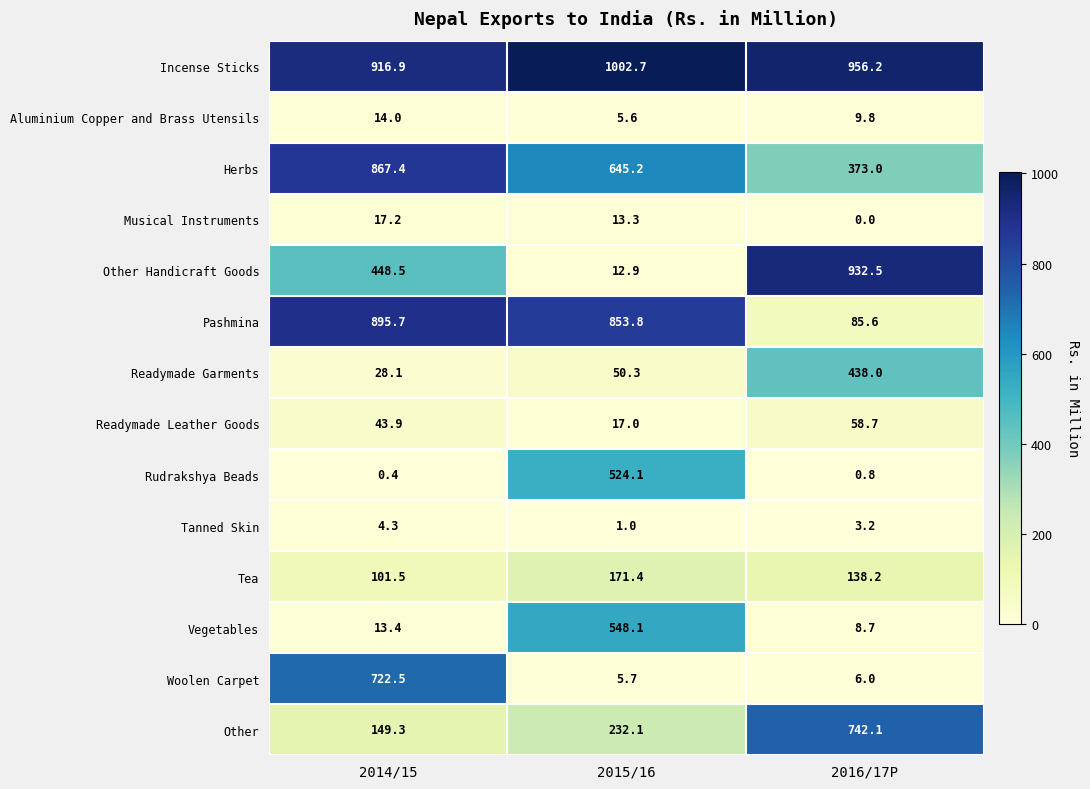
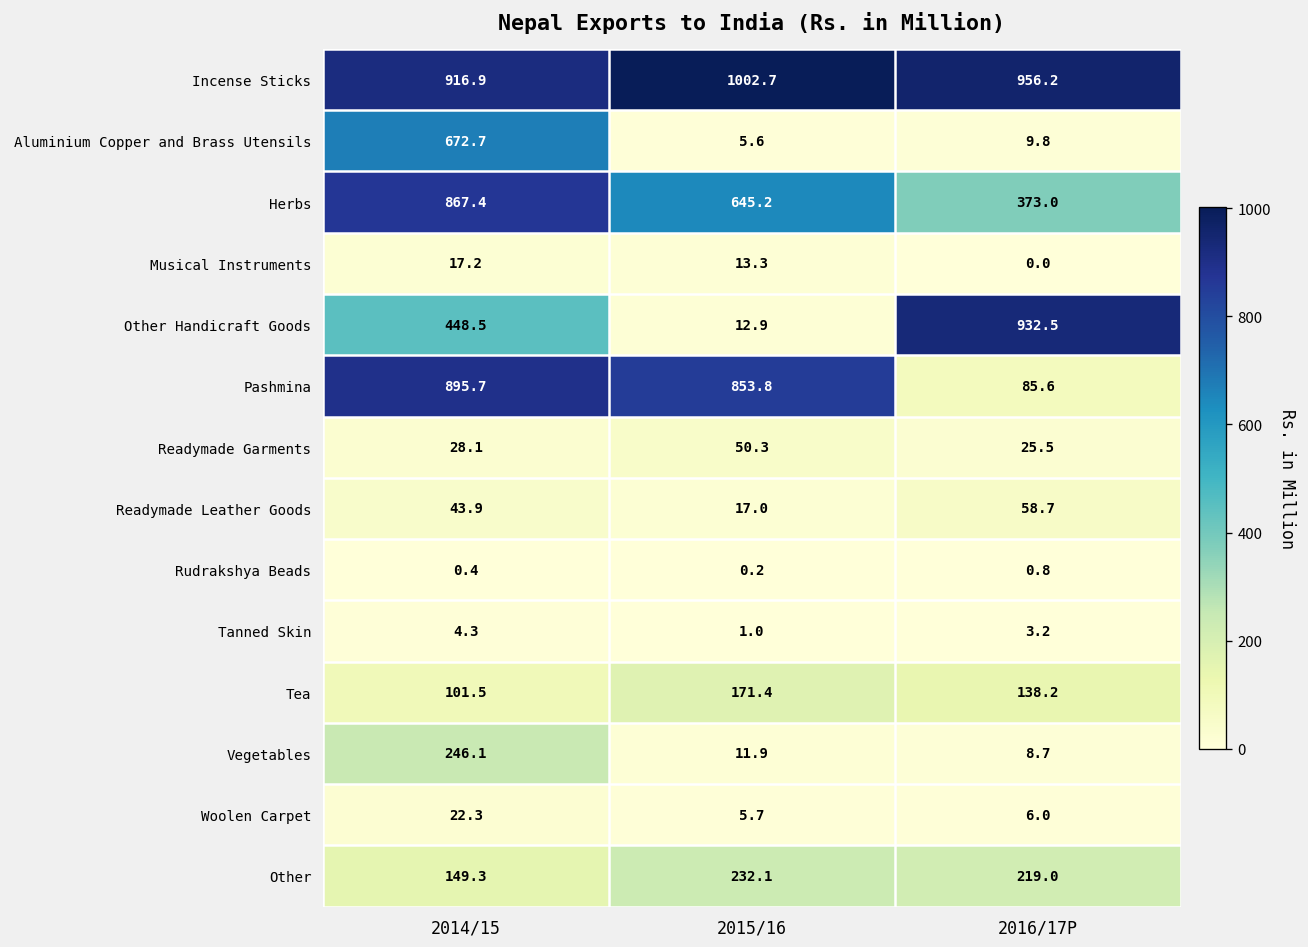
Aluminium Copper and Brass Utensils, 2014/15: 14.0 -> 672.7
Readymade Garments, 2016/17P: 438.0 -> 25.5
Rudrakshya Beads, 2015/16: 524.1 -> 0.2
Vegetables, 2014/15: 13.4 -> 246.1
Vegetables, 2015/16: 548.1 -> 11.9
Woolen Carpet, 2014/15: 722.5 -> 22.3
Other, 2016/17P: 742.1 -> 219.0
